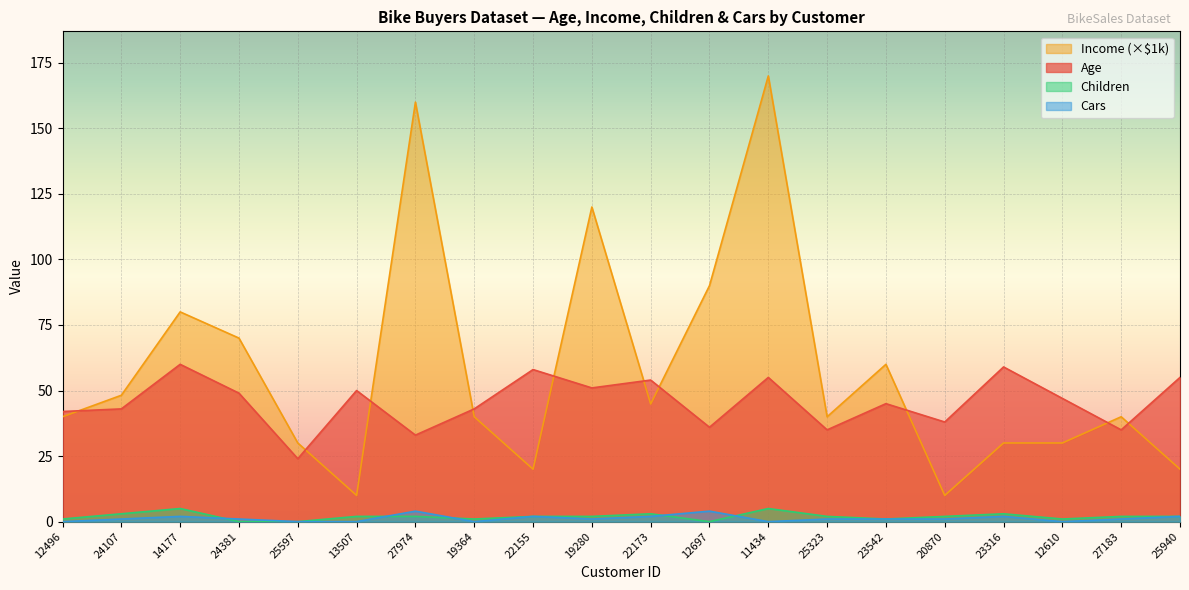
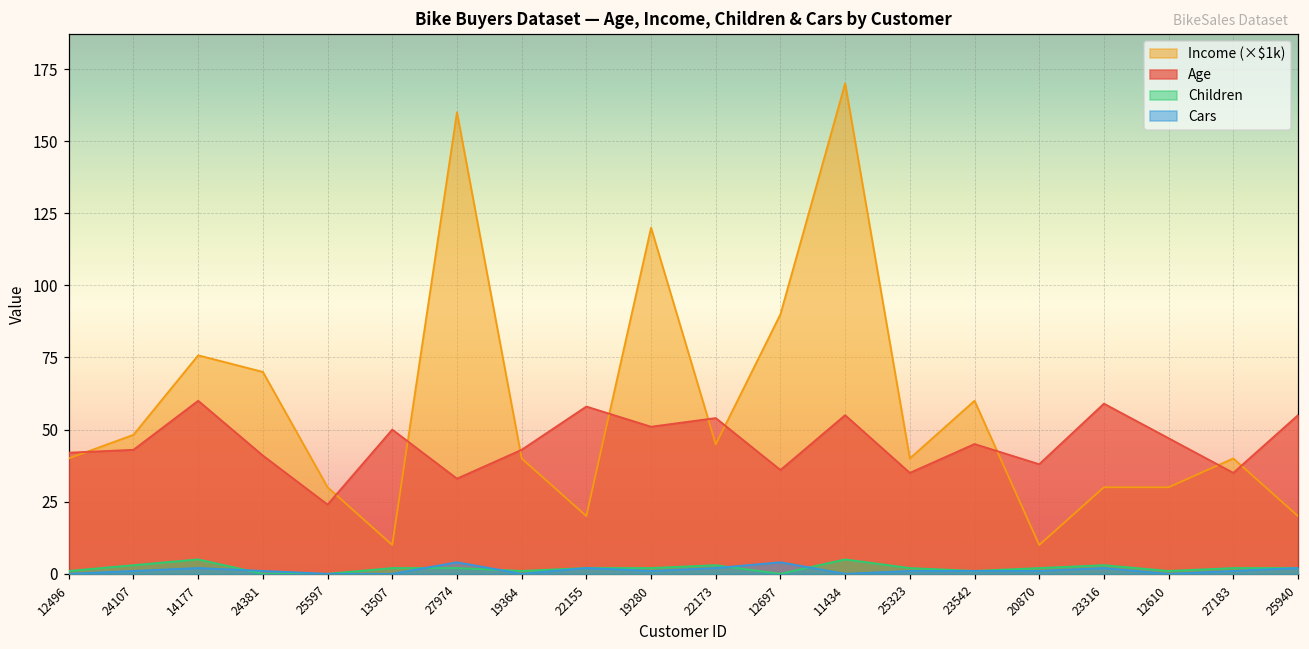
Income (×$1k), 14177: 80 -> 76
Age, 24381: 49 -> 41
